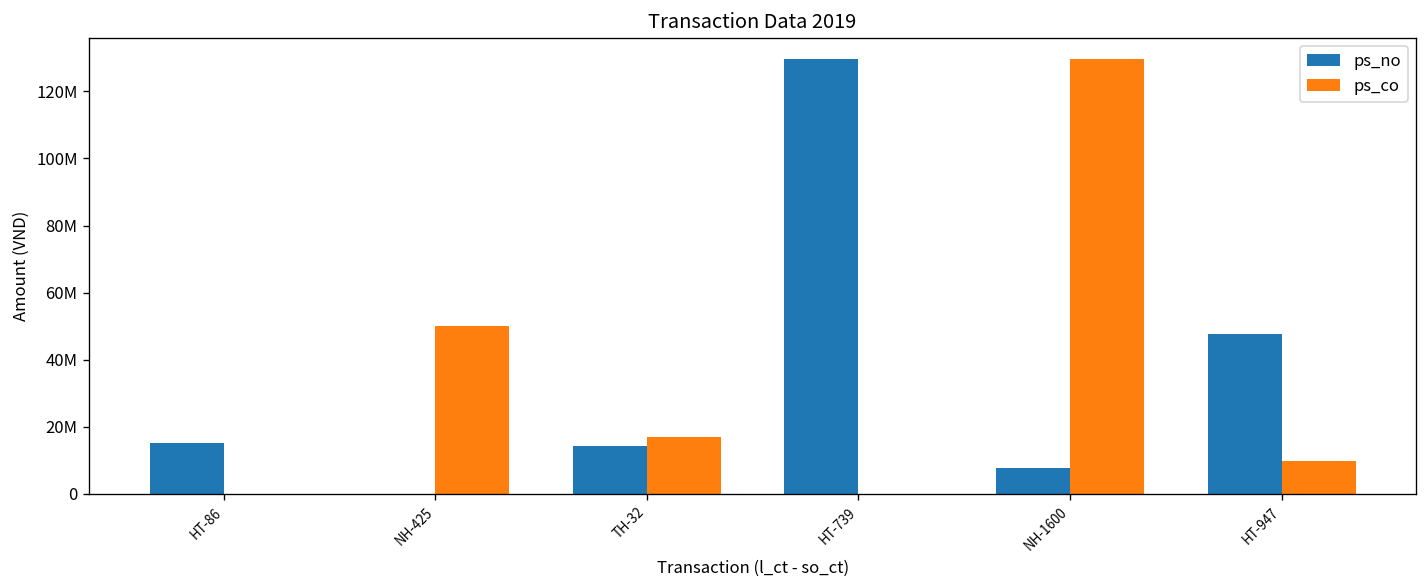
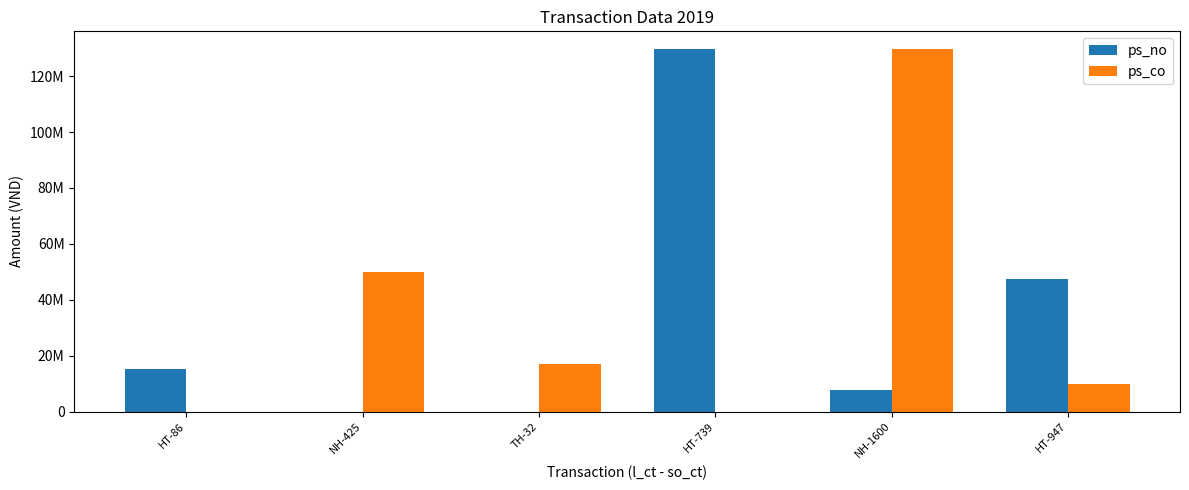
ps_no, TH-32: 14000000 -> 0
